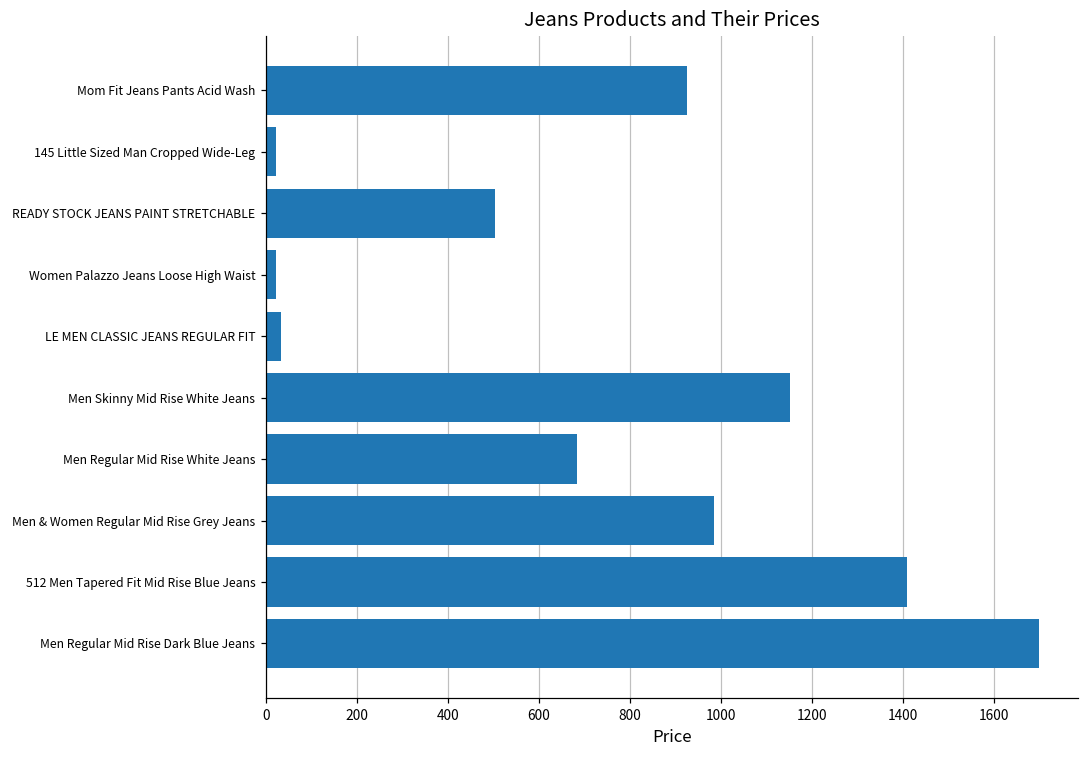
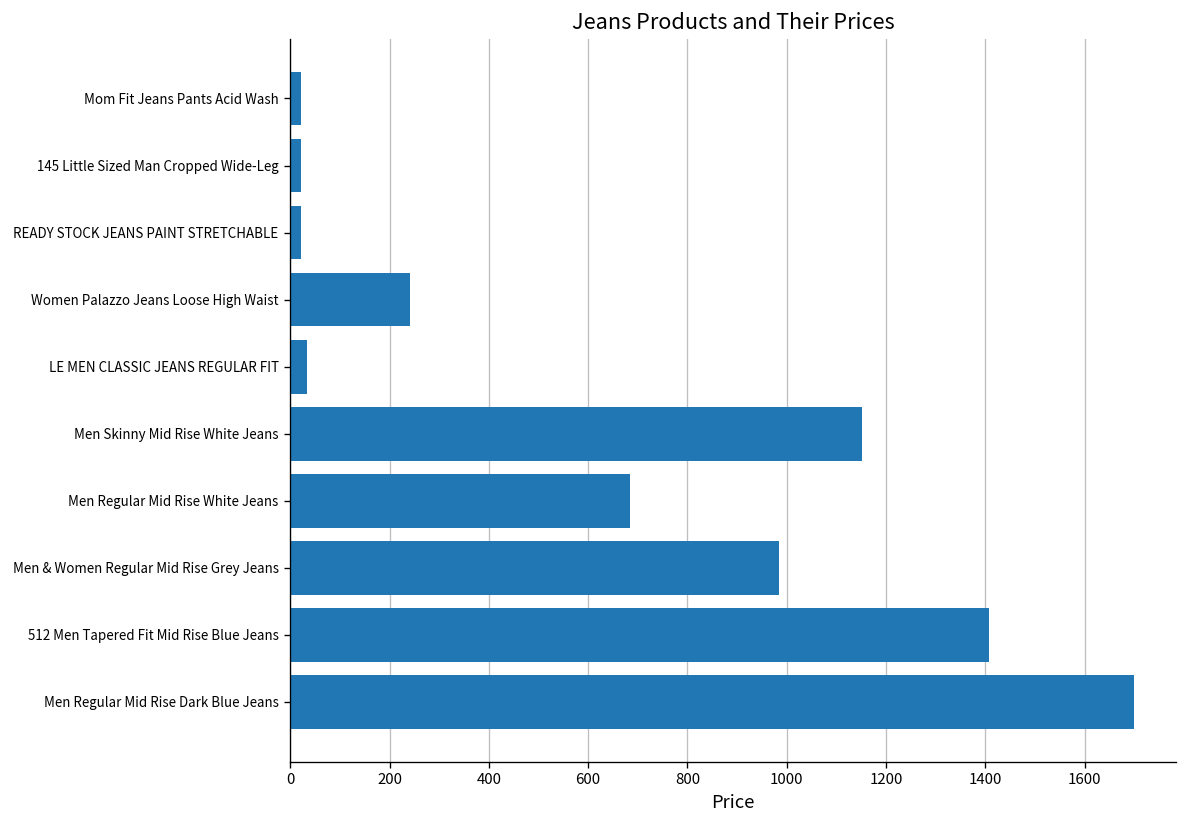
Mom Fit Jeans Pants Acid Wash: 920 -> 20
READY STOCK JEANS PAINT STRETCHABLE: 500 -> 20
Women Palazzo Jeans Loose High Waist: 20 -> 240
